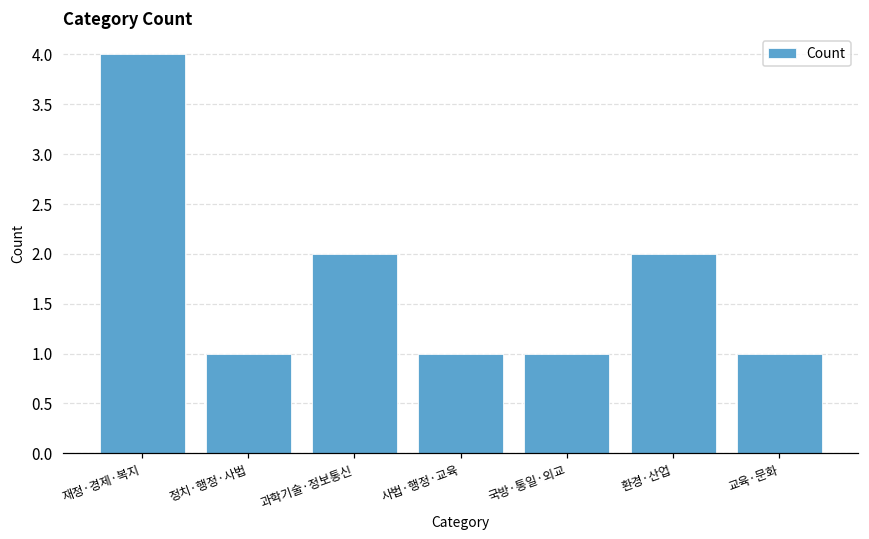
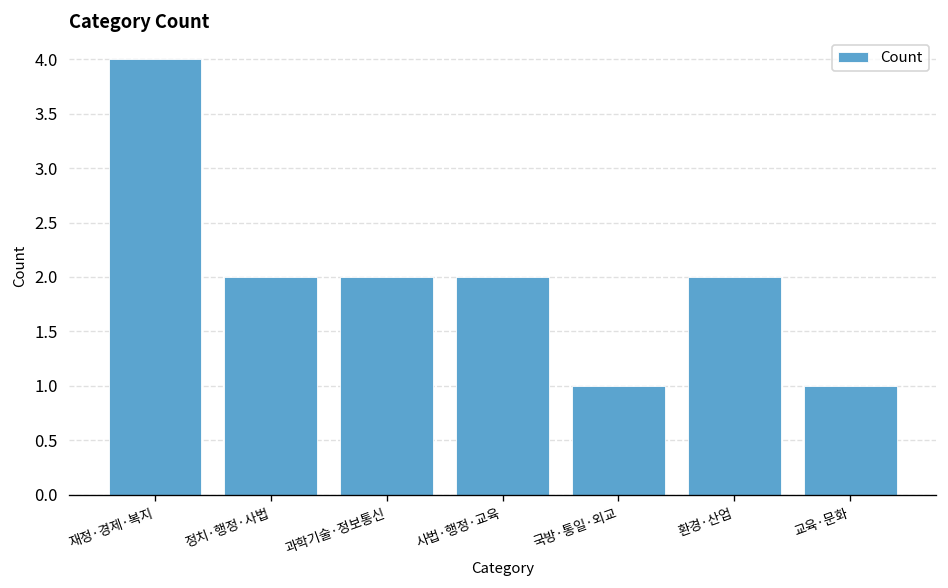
정치·행정·사법: 1 -> 2
사법·행정·교육: 1 -> 2
